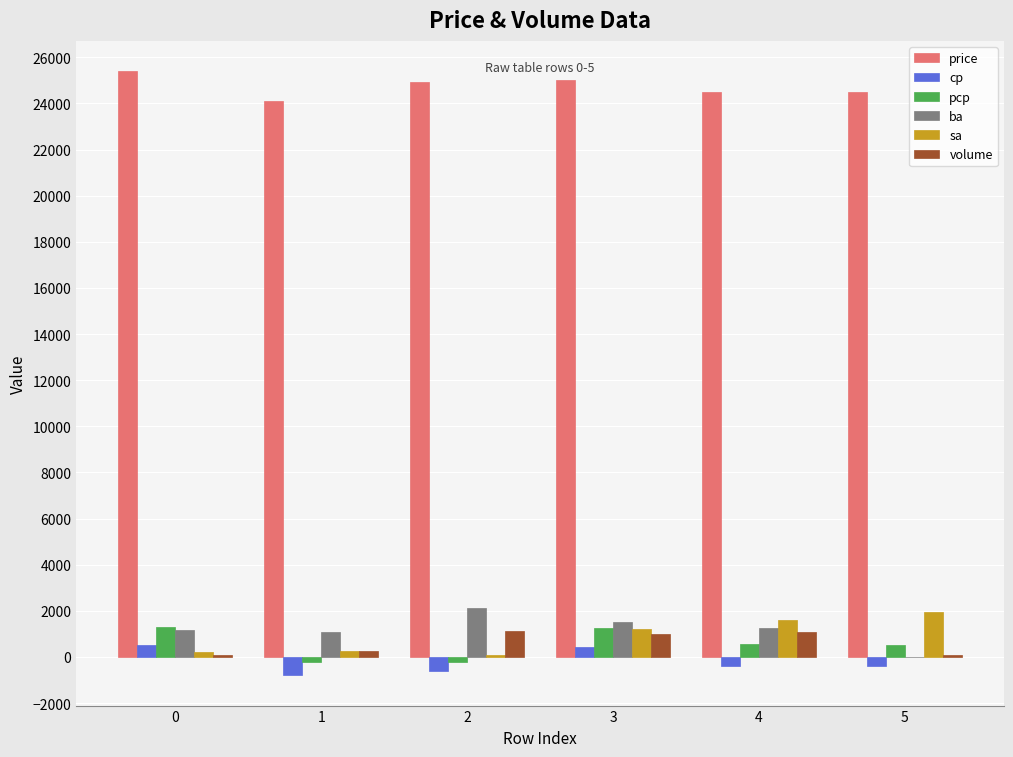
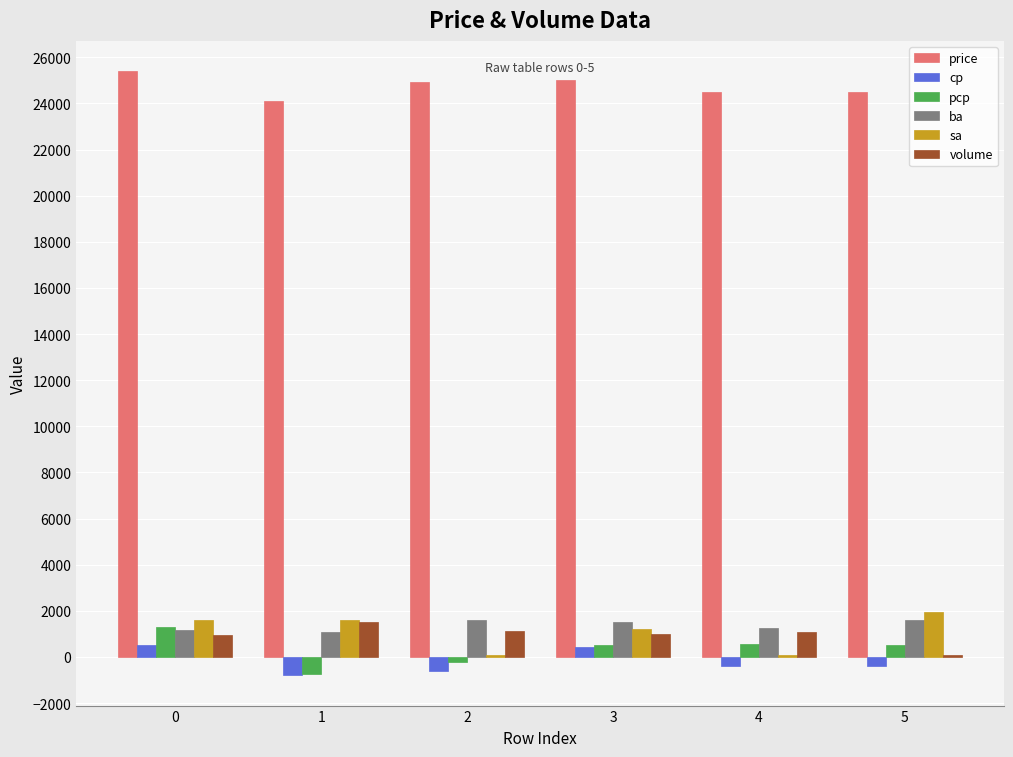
sa, 0: 200 -> 1600
volume, 0: 100 -> 900
pcp, 1: -200 -> -700
sa, 1: 200 -> 1600
volume, 1: 300 -> 1500
ba, 2: 2100 -> 1600
pcp, 3: 1200 -> 500
sa, 4: 1600 -> 100
ba, 5: 0 -> 1600
